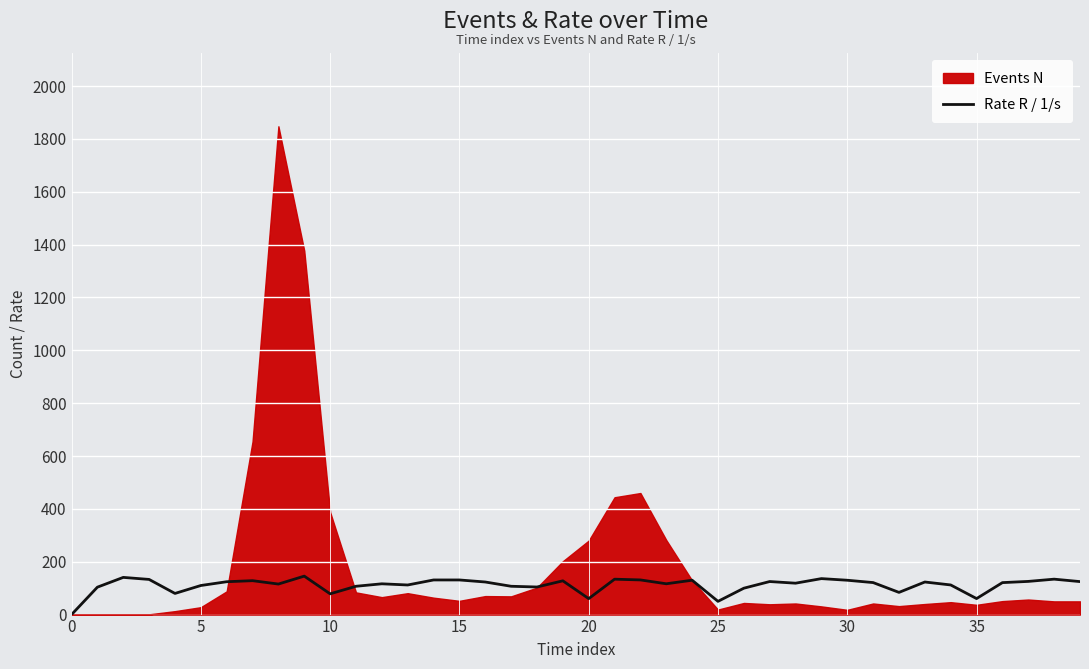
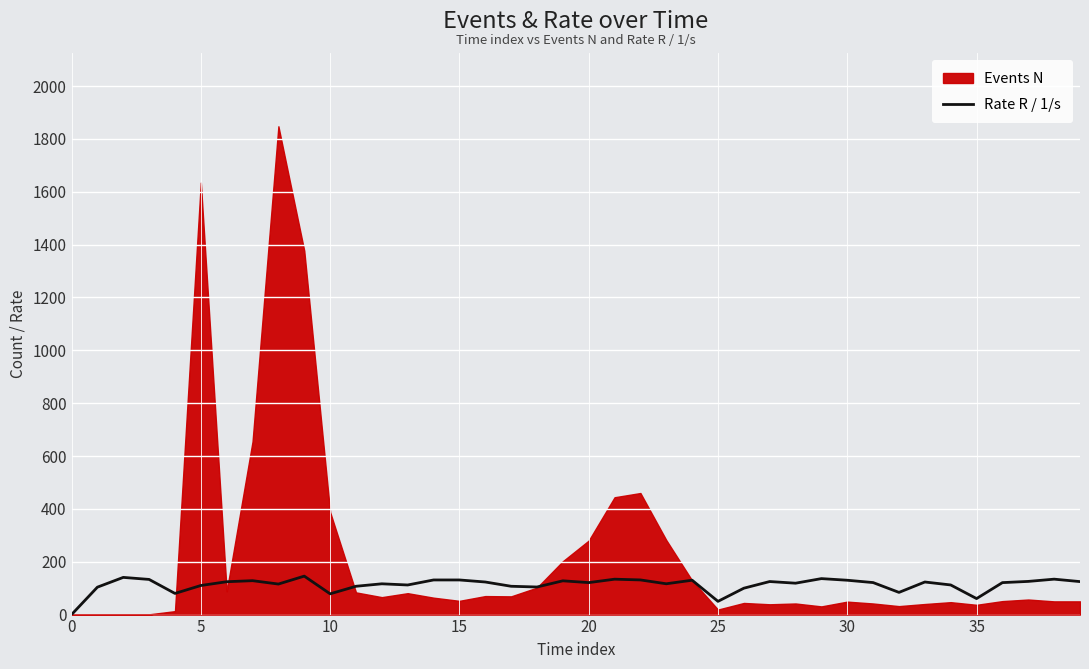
Events N, 5: 30 -> 1640
Rate R / 1/s, 20: 60 -> 120
Events N, 30: 20 -> 50
